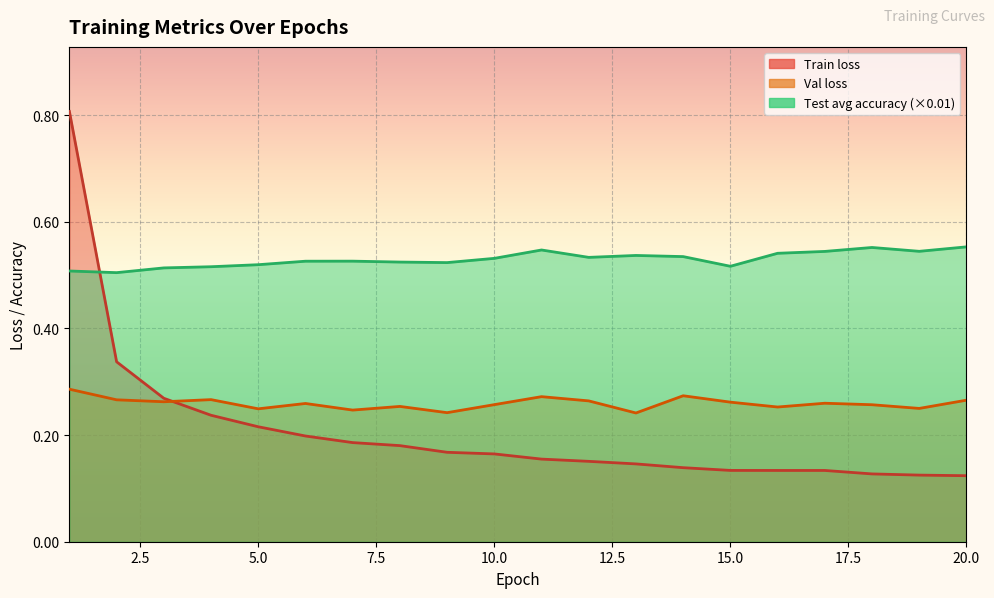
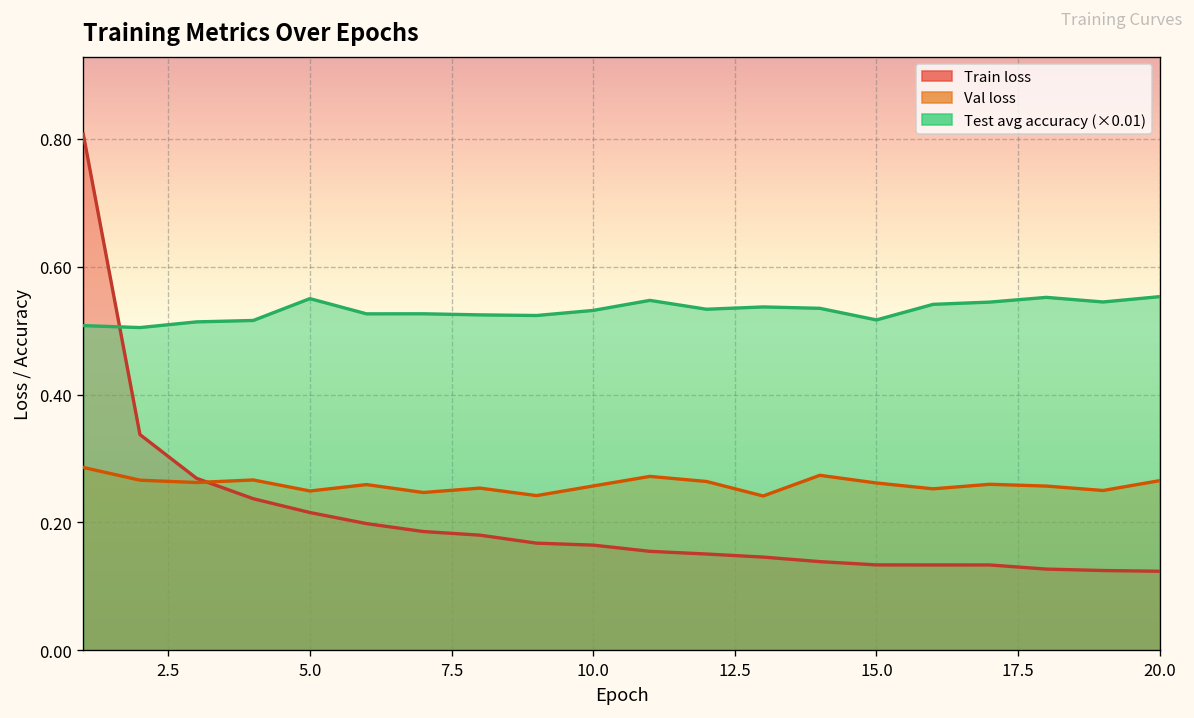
Test avg accuracy (×0.01), 5.0: 0.52 -> 0.55
